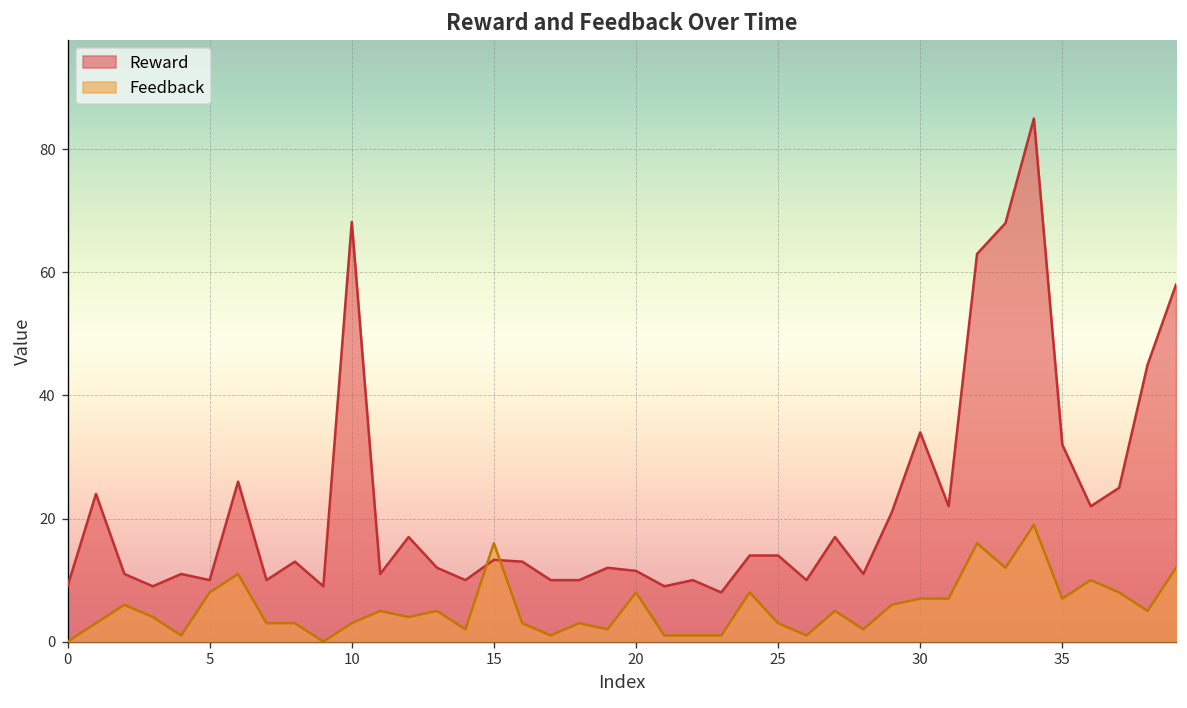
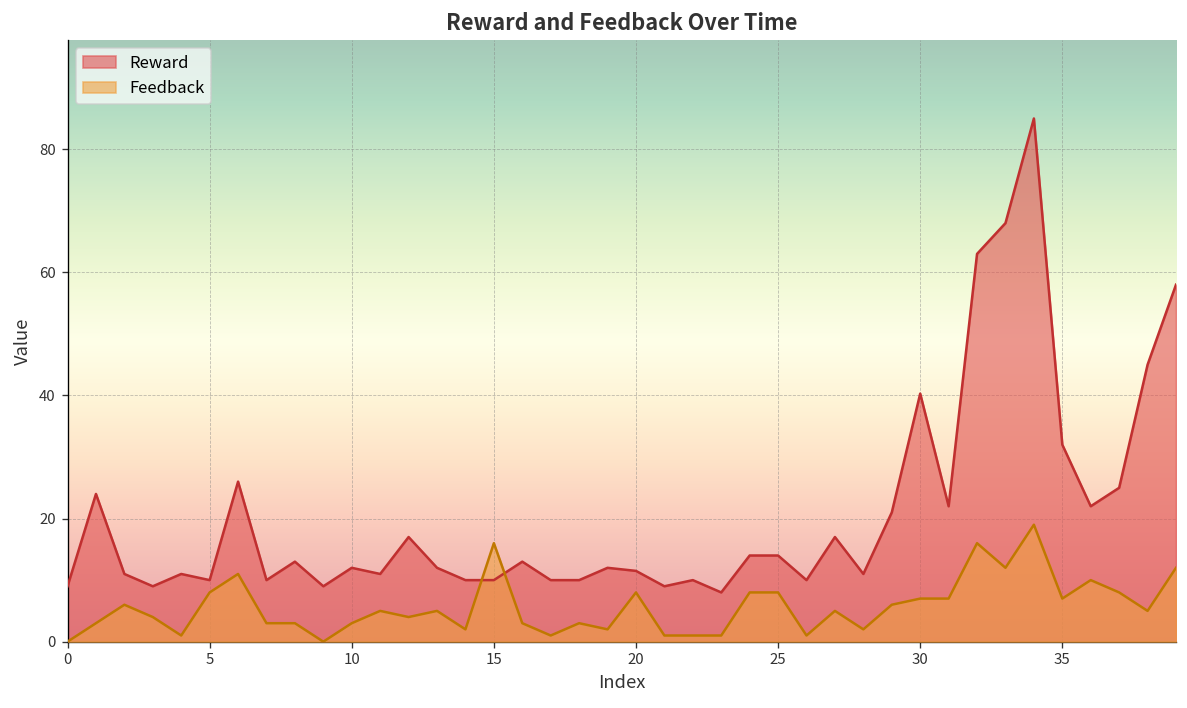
Reward, 10: 68 -> 12
Reward, 15: 13 -> 10
Feedback, 25: 3 -> 8
Reward, 30: 34 -> 40
